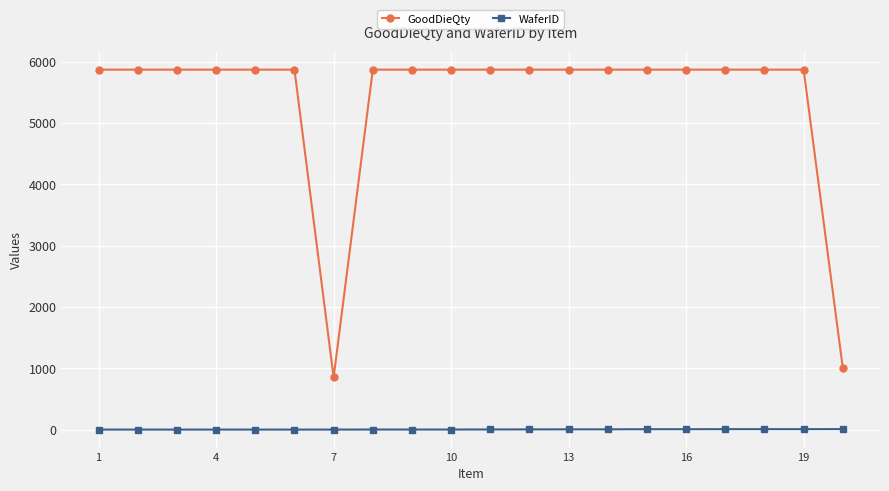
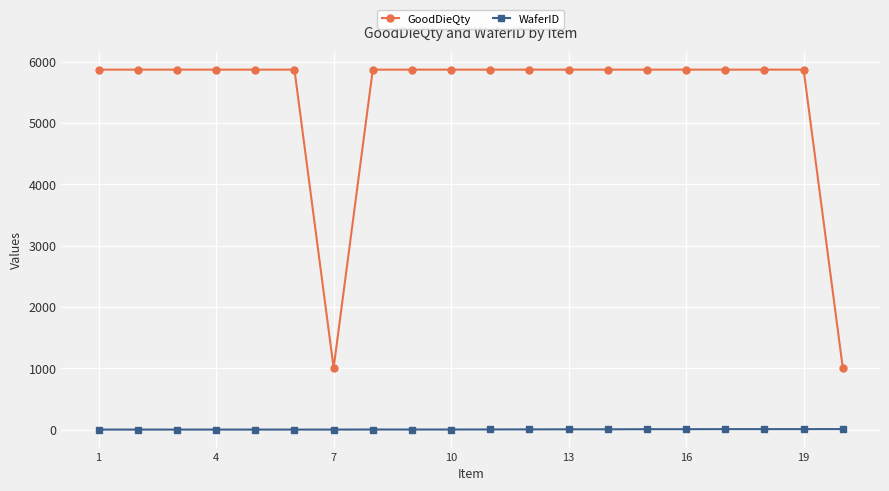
GoodDieQty, 7: 900 -> 1000
